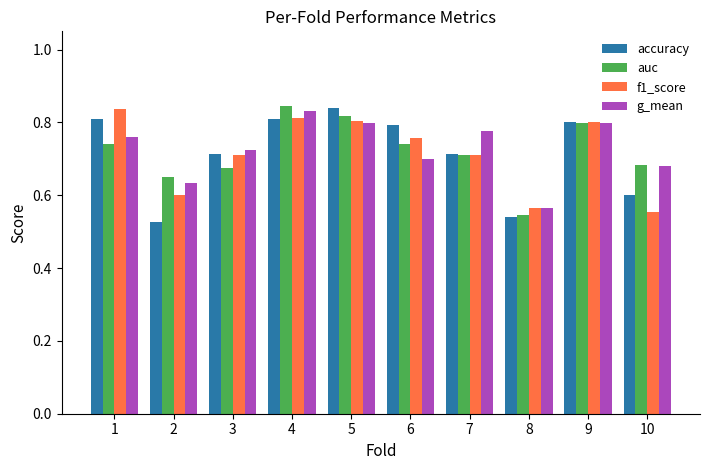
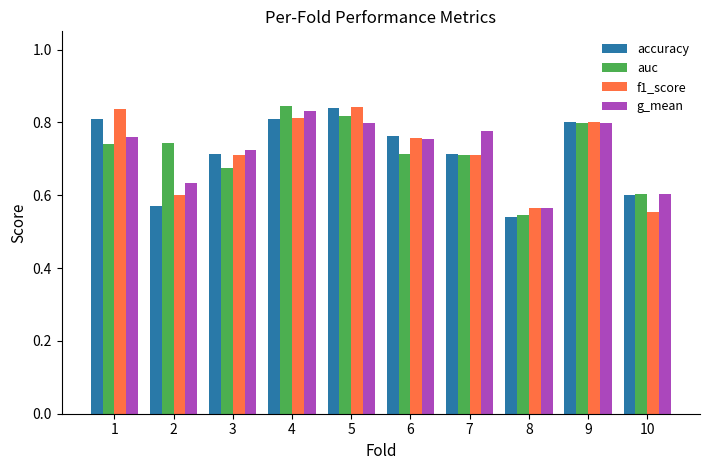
accuracy, 2: 0.53 -> 0.57
auc, 2: 0.65 -> 0.74
f1_score, 5: 0.80 -> 0.84
accuracy, 6: 0.79 -> 0.76
auc, 6: 0.74 -> 0.71
g_mean, 6: 0.70 -> 0.75
auc, 10: 0.68 -> 0.60
g_mean, 10: 0.68 -> 0.60
